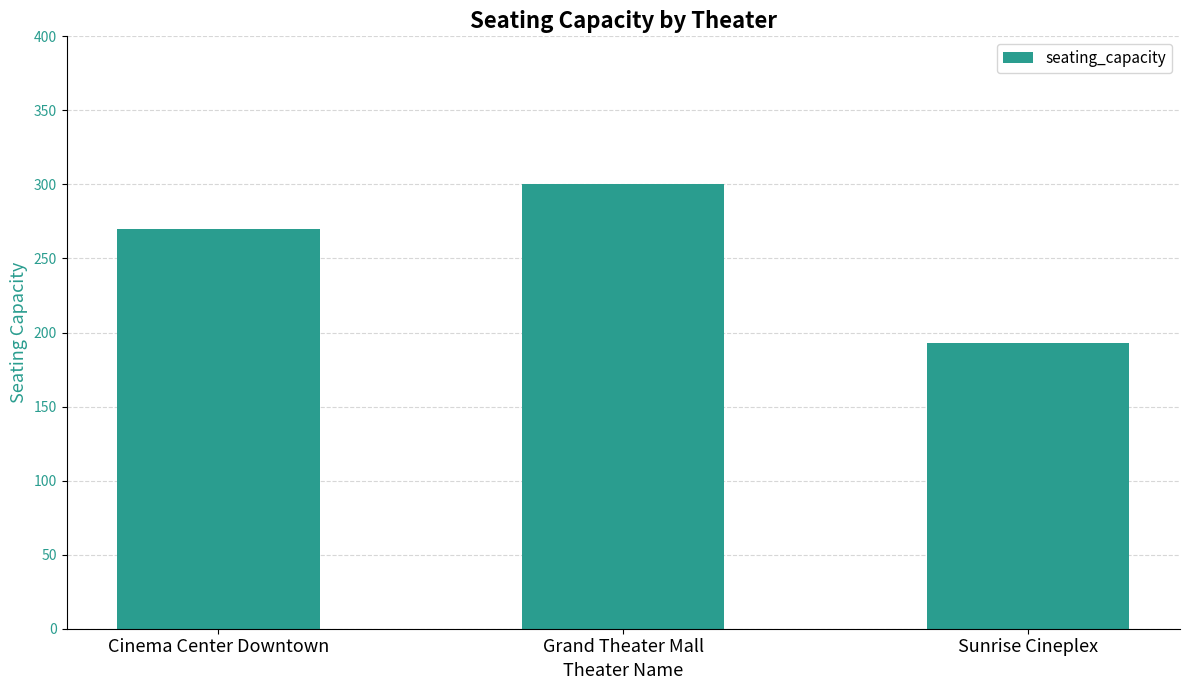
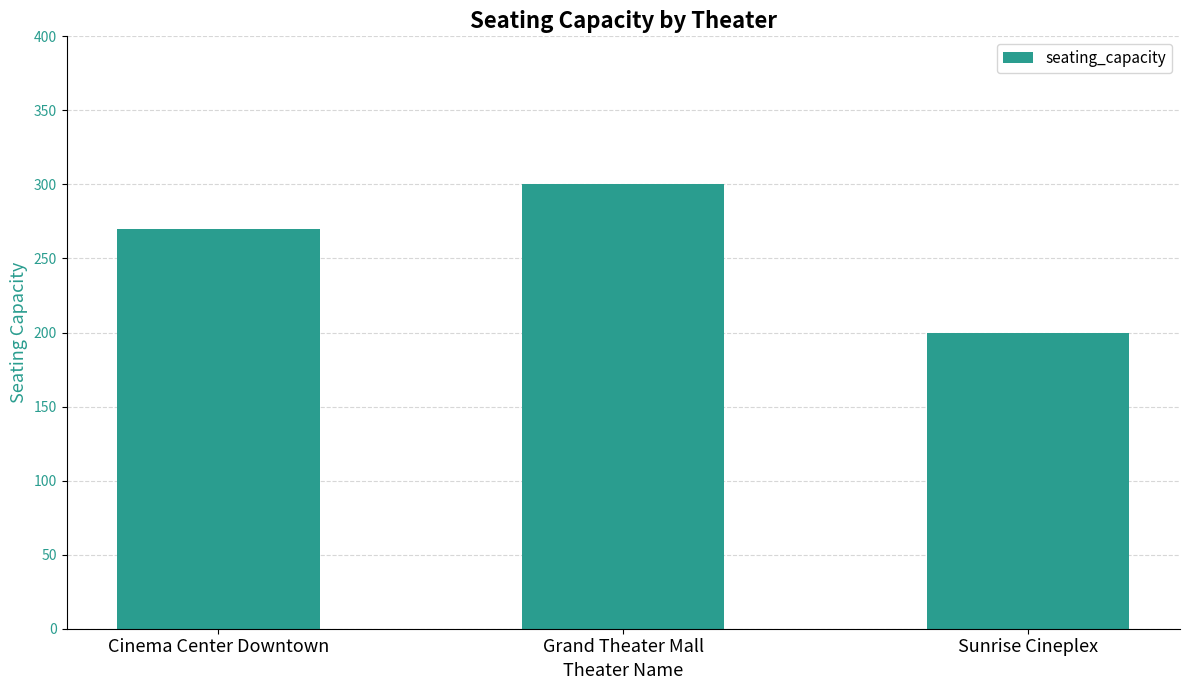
Sunrise Cineplex: 193 -> 200
